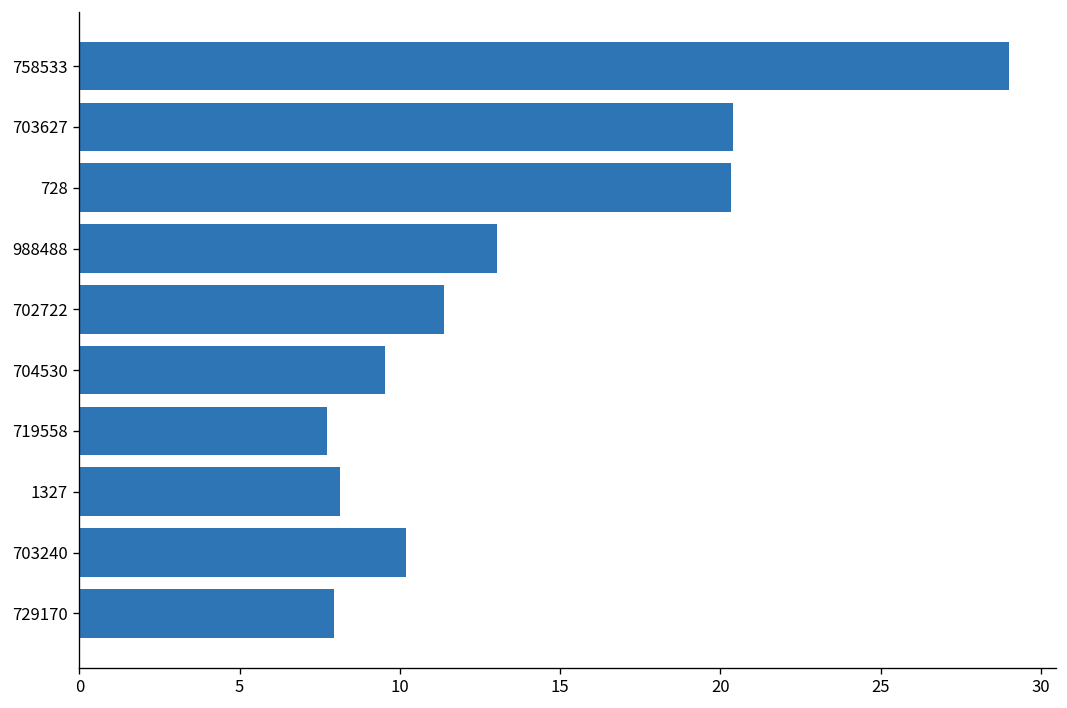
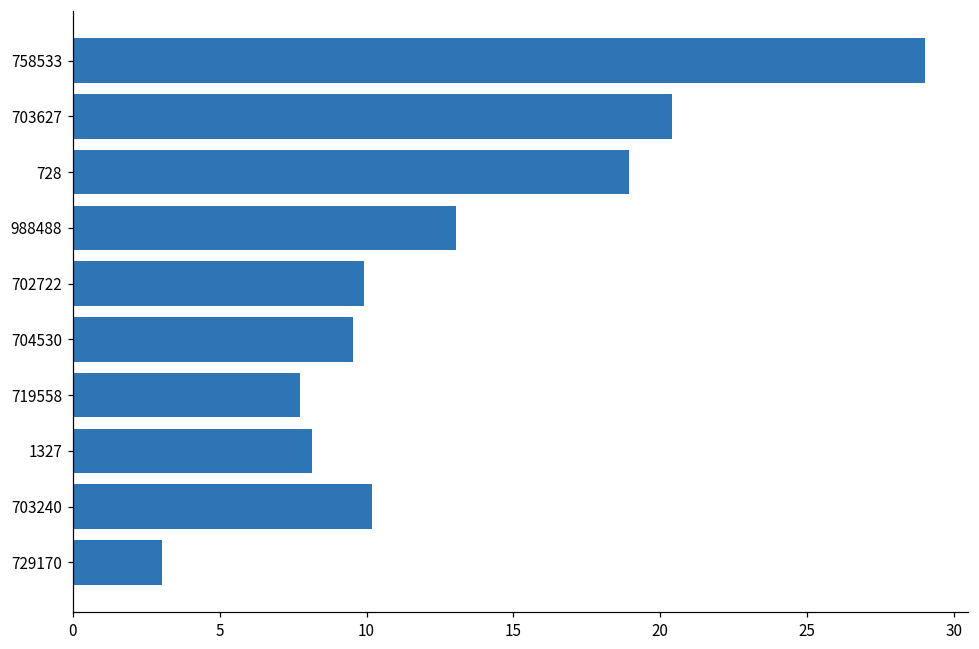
728: 20.3 -> 18.9
702722: 11.4 -> 9.9
729170: 8.0 -> 3.1
